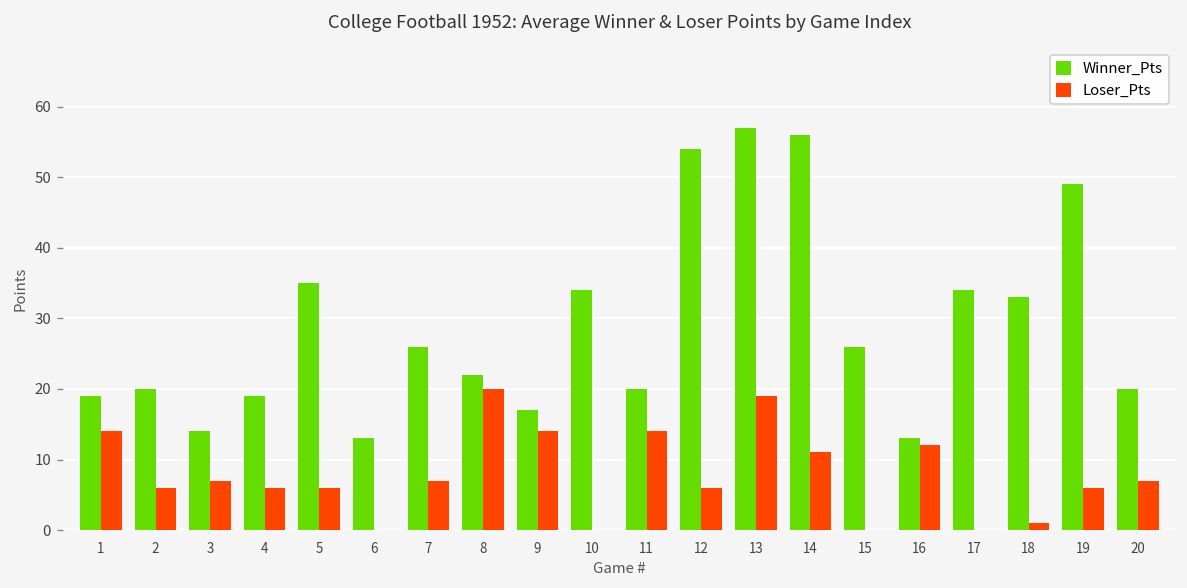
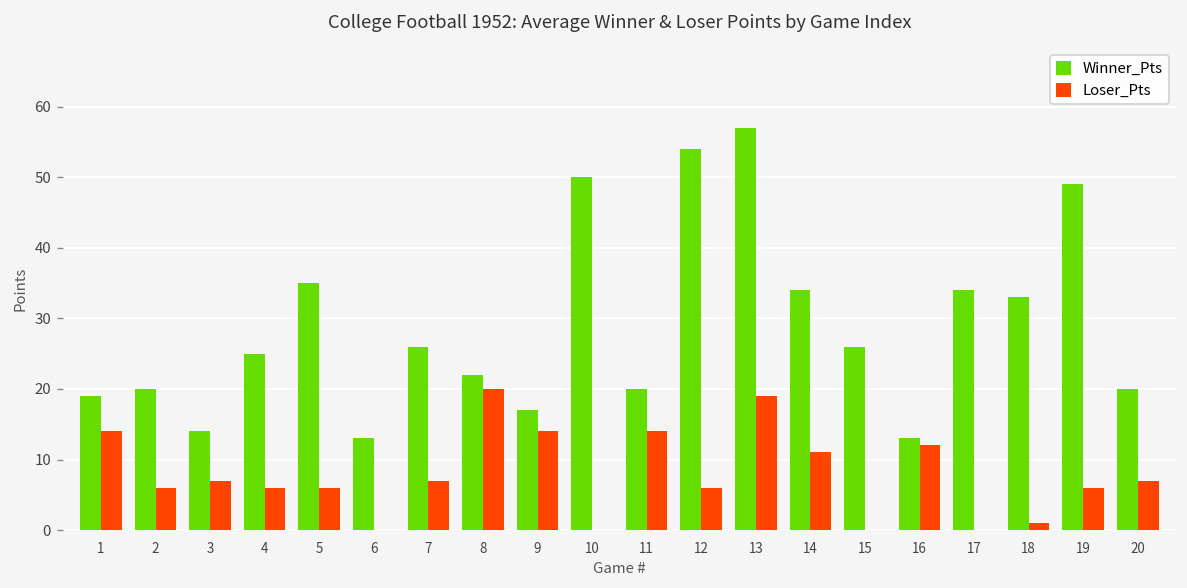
Winner_Pts, 4: 19 -> 25
Winner_Pts, 10: 34 -> 50
Winner_Pts, 14: 56 -> 34
